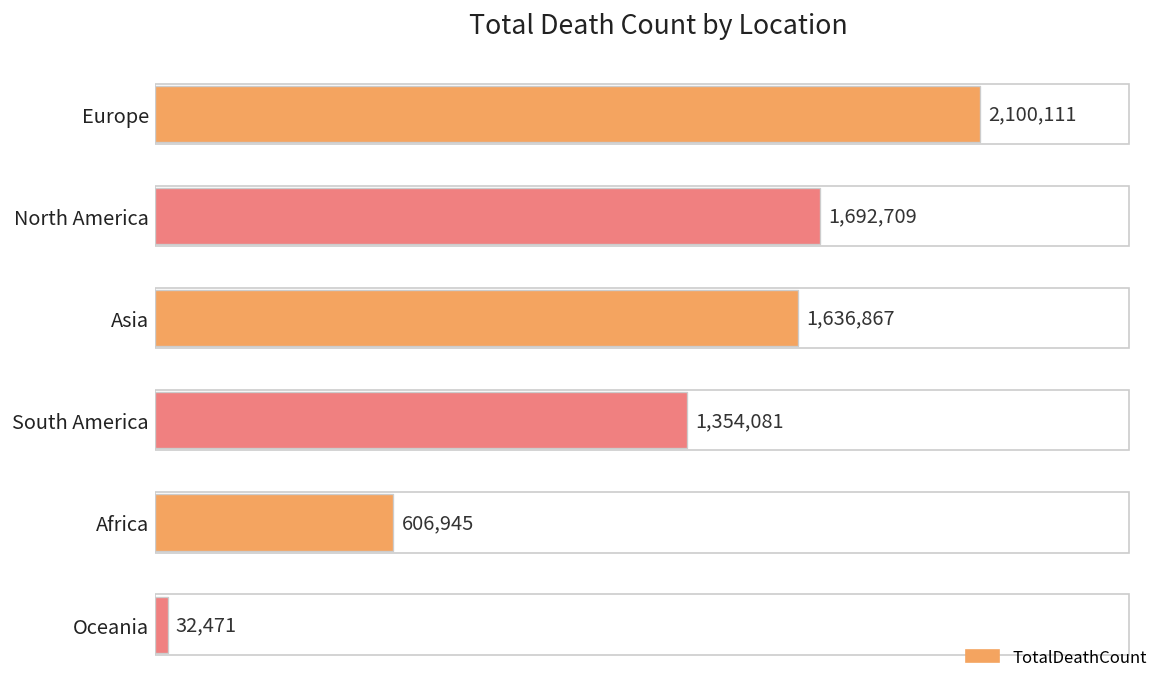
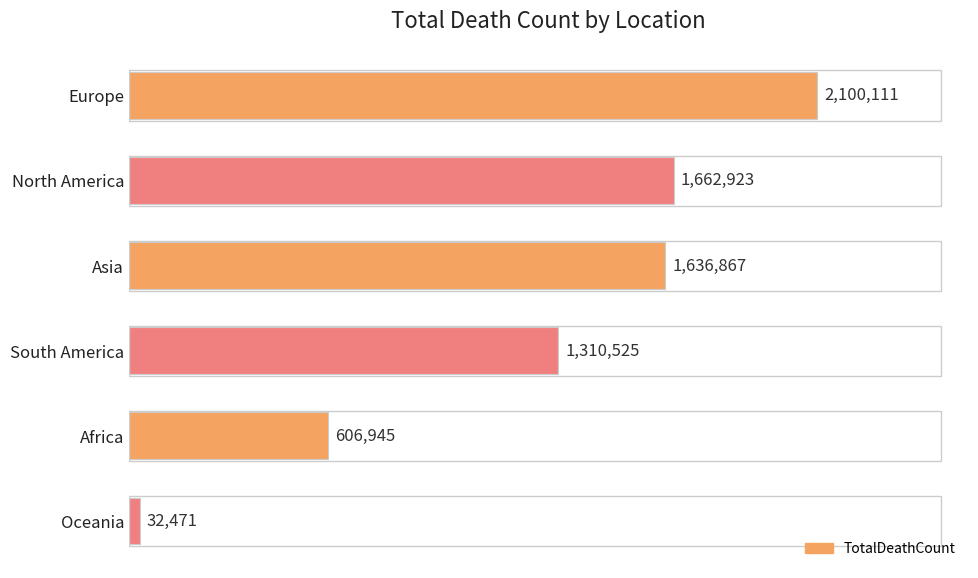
North America: 1,692,709 -> 1,662,923
South America: 1,354,081 -> 1,310,525
